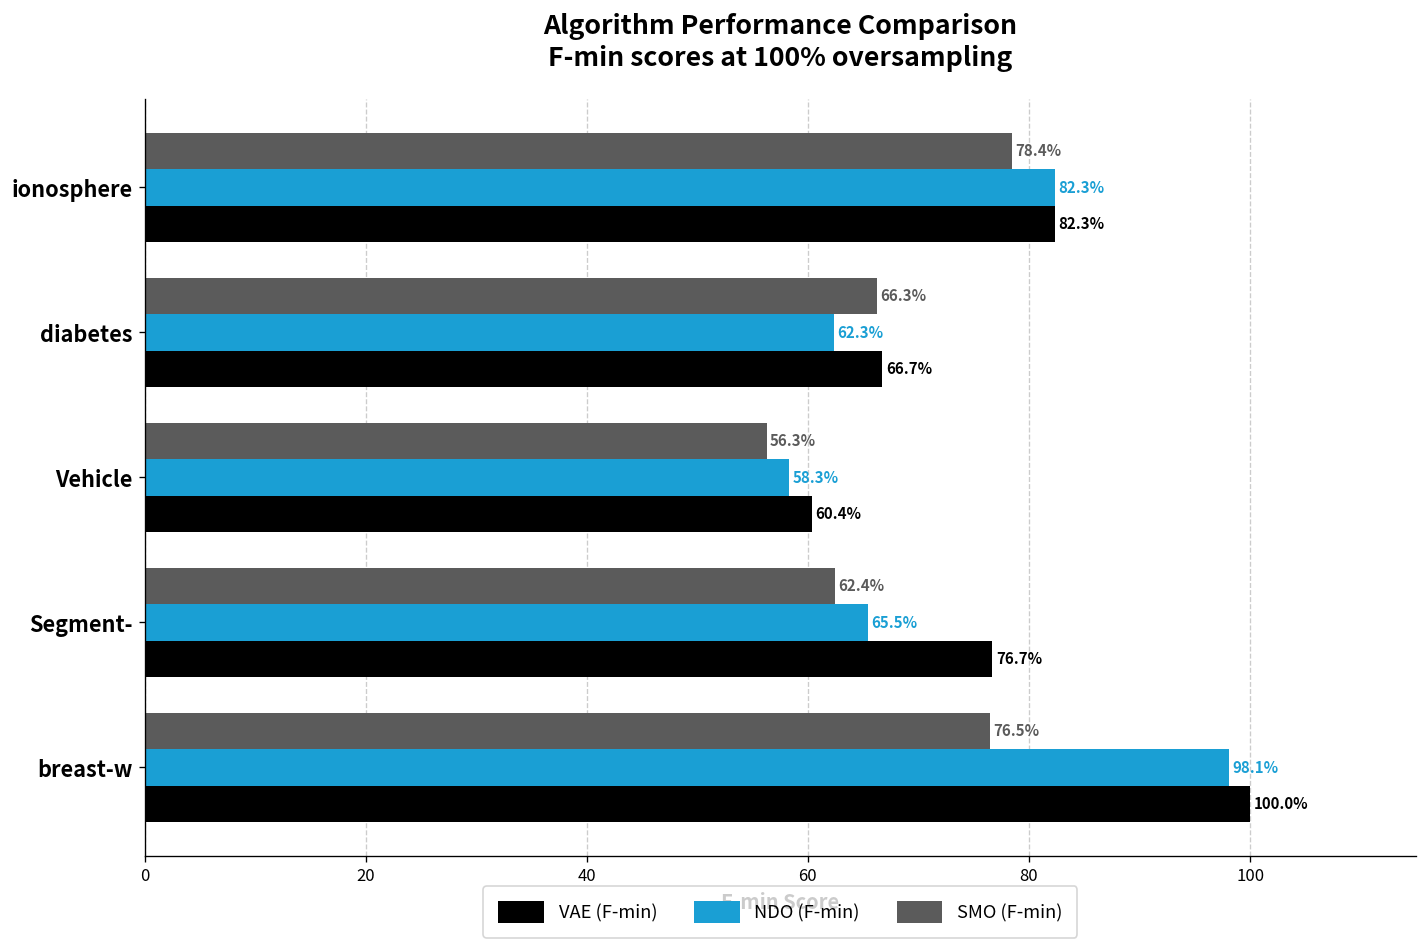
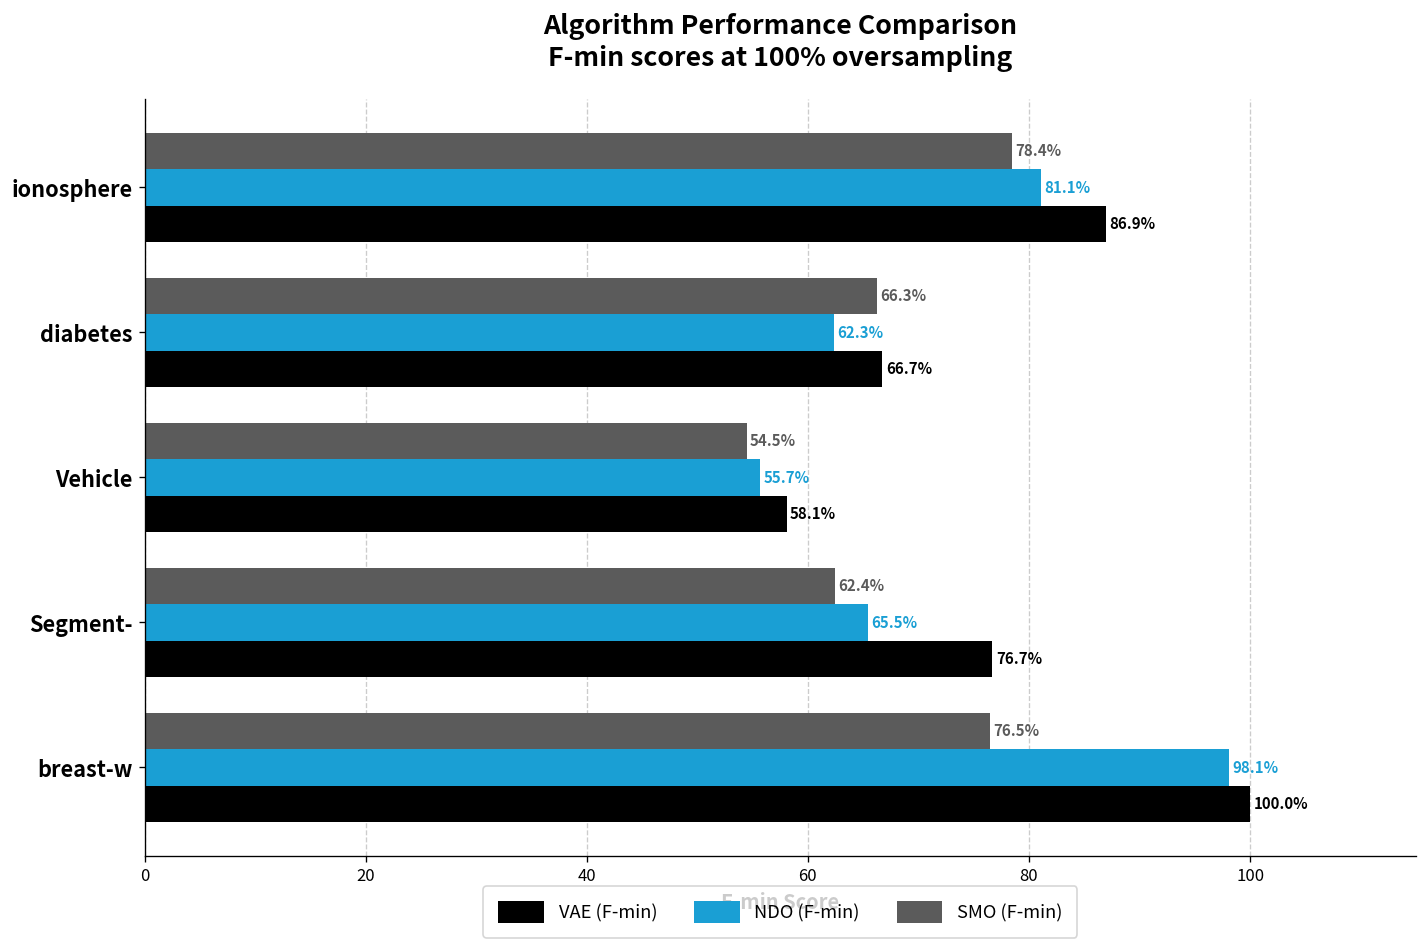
NDO (F-min), ionosphere: 82.3% -> 81.1%
VAE (F-min), ionosphere: 82.3% -> 86.9%
SMO (F-min), Vehicle: 56.3% -> 54.5%
NDO (F-min), Vehicle: 58.3% -> 55.7%
VAE (F-min), Vehicle: 60.4% -> 58.1%
